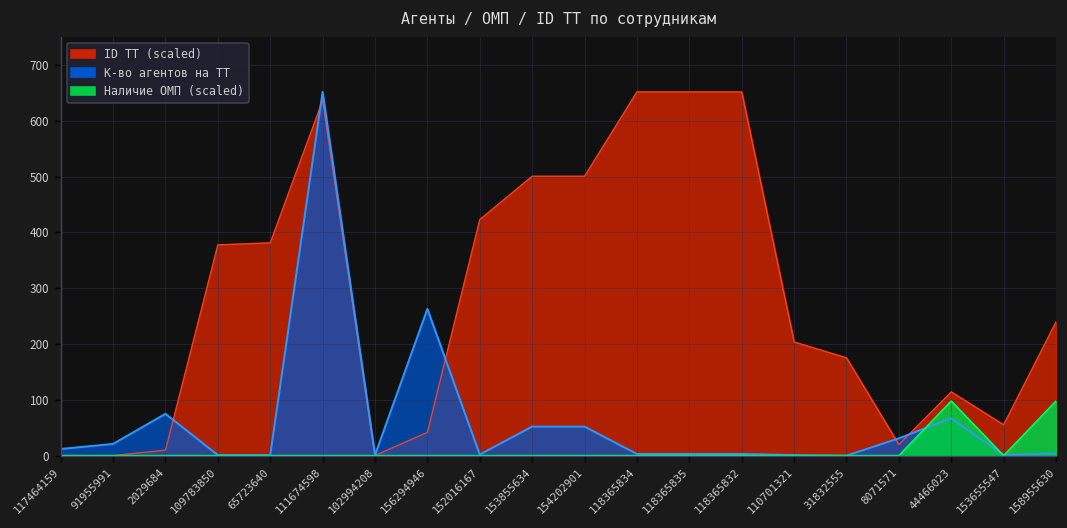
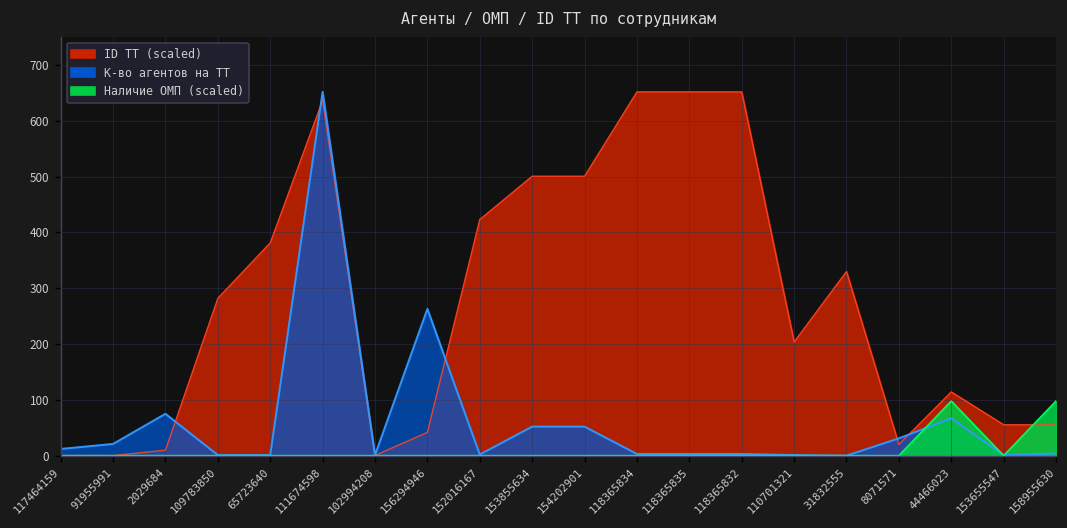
ID ТТ (scaled), 109783850: 380 -> 280
ID ТТ (scaled), 31832555: 180 -> 330
ID ТТ (scaled), 158955630: 240 -> 60
